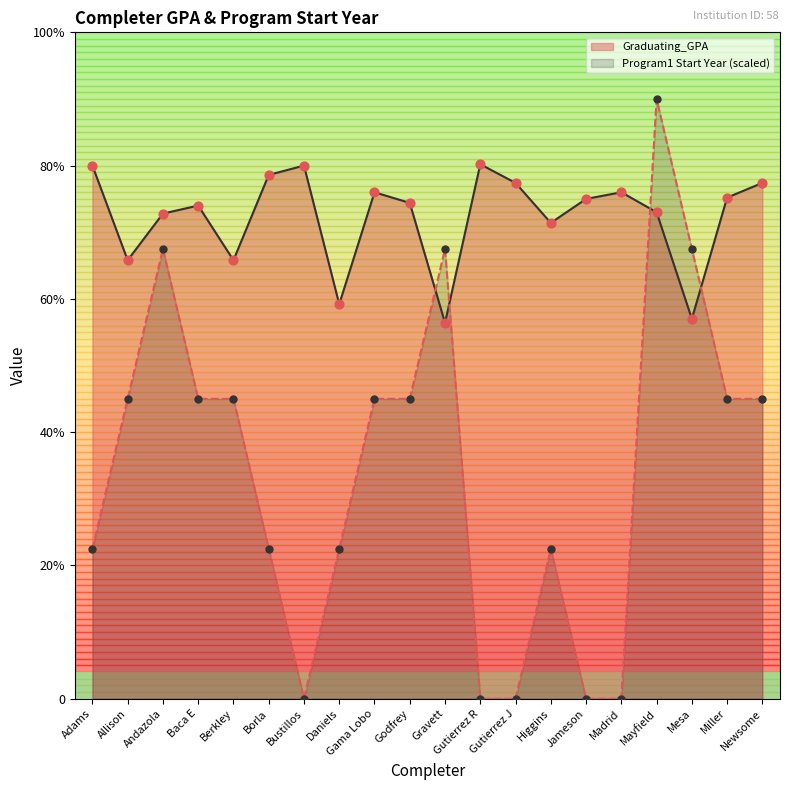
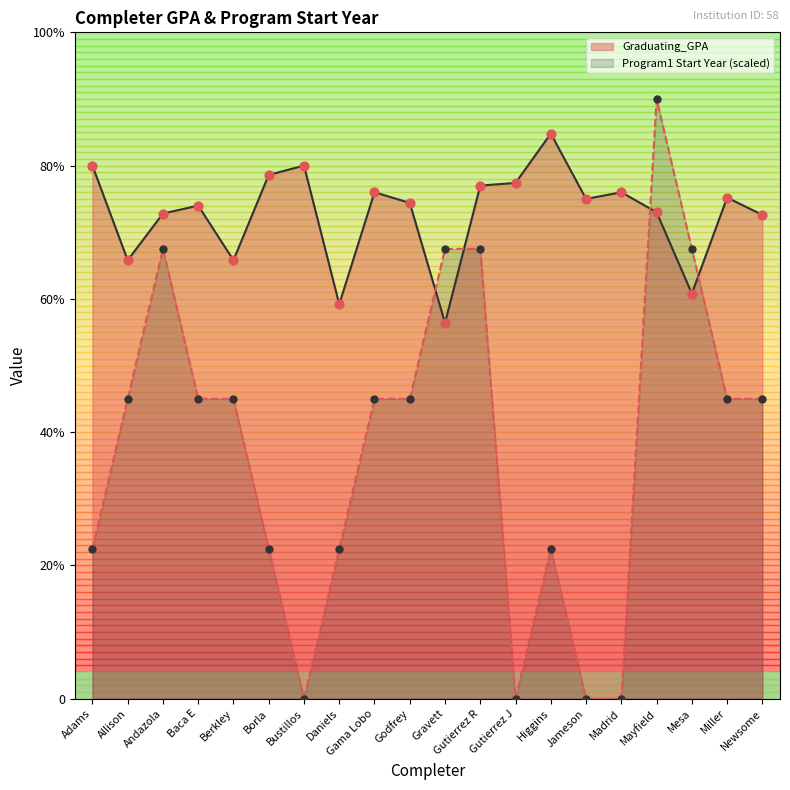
Graduating_GPA, Gutierrez R: 80% -> 77%
Program1 Start Year (scaled), Gutierrez R: 0% -> 68%
Graduating_GPA, Higgins: 71% -> 85%
Graduating_GPA, Mesa: 57% -> 61%
Graduating_GPA, Newsome: 77% -> 73%
